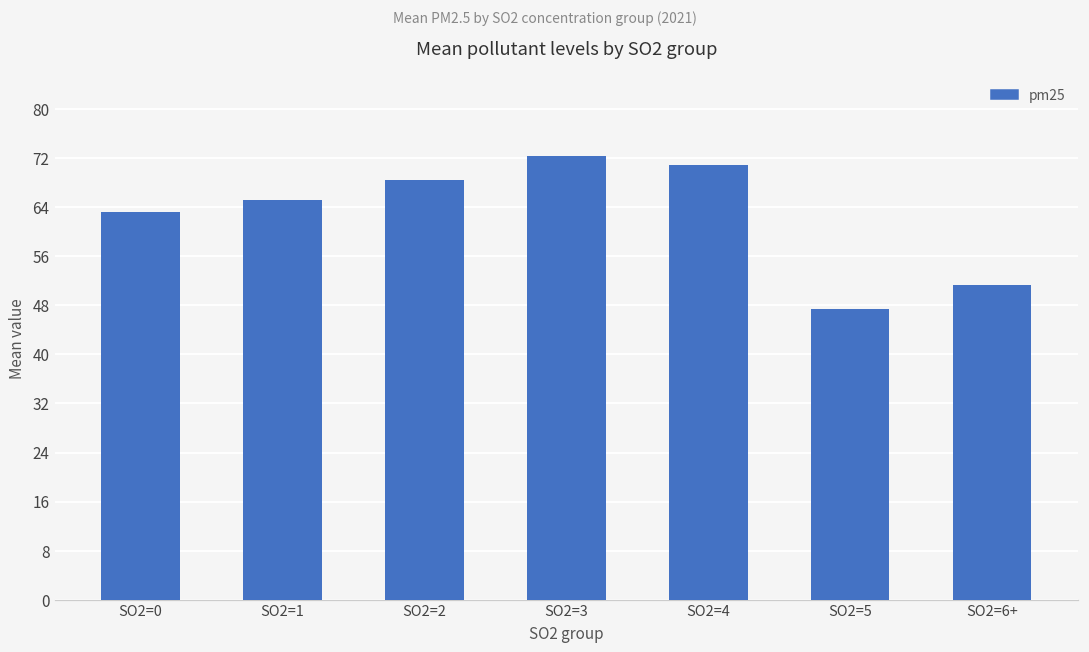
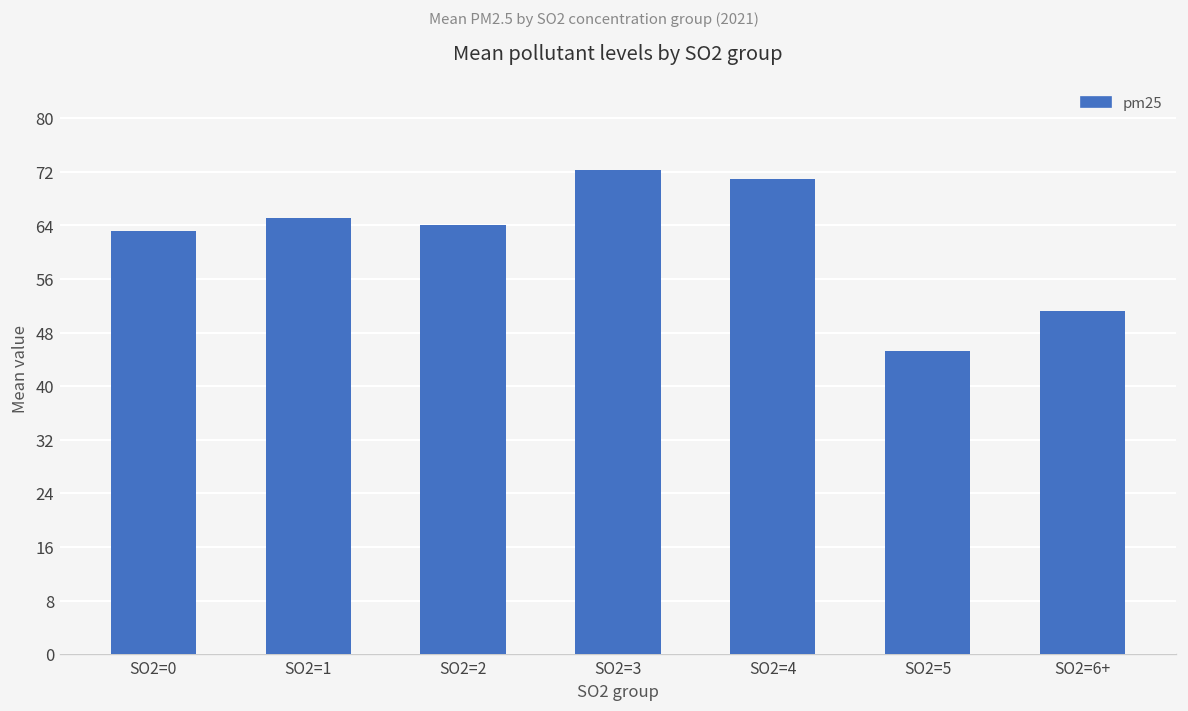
SO2=2: 68 -> 64
SO2=5: 47 -> 45
